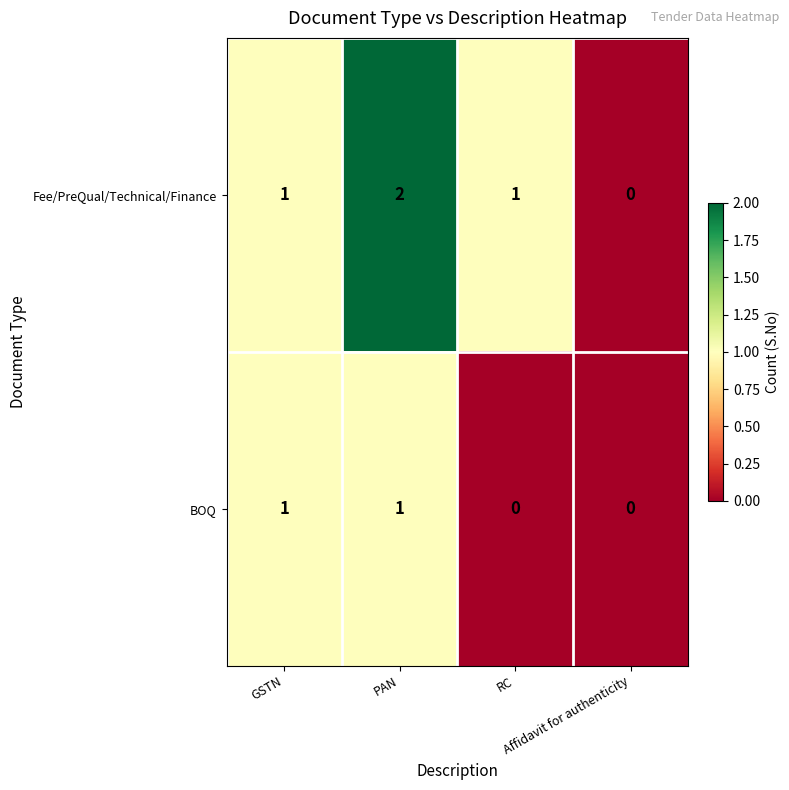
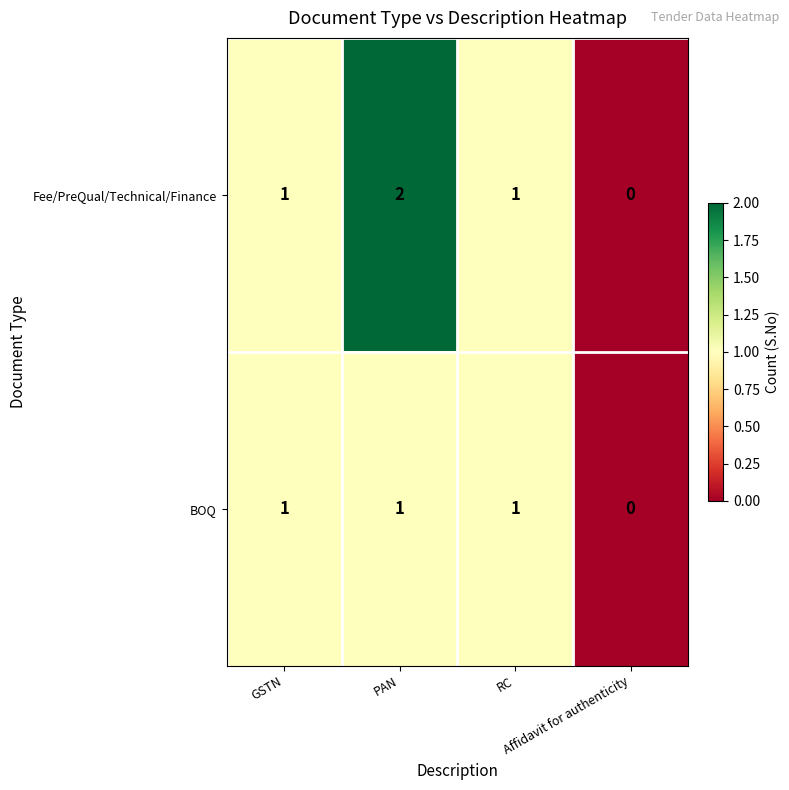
BOQ, RC: 0 -> 1
